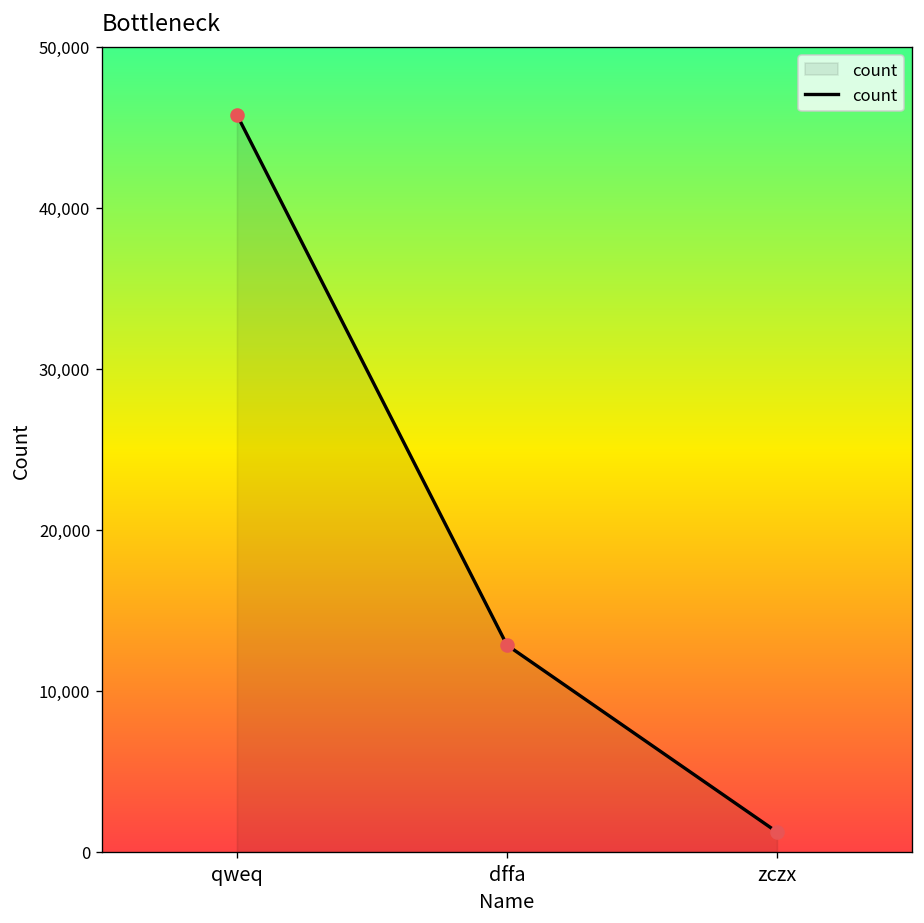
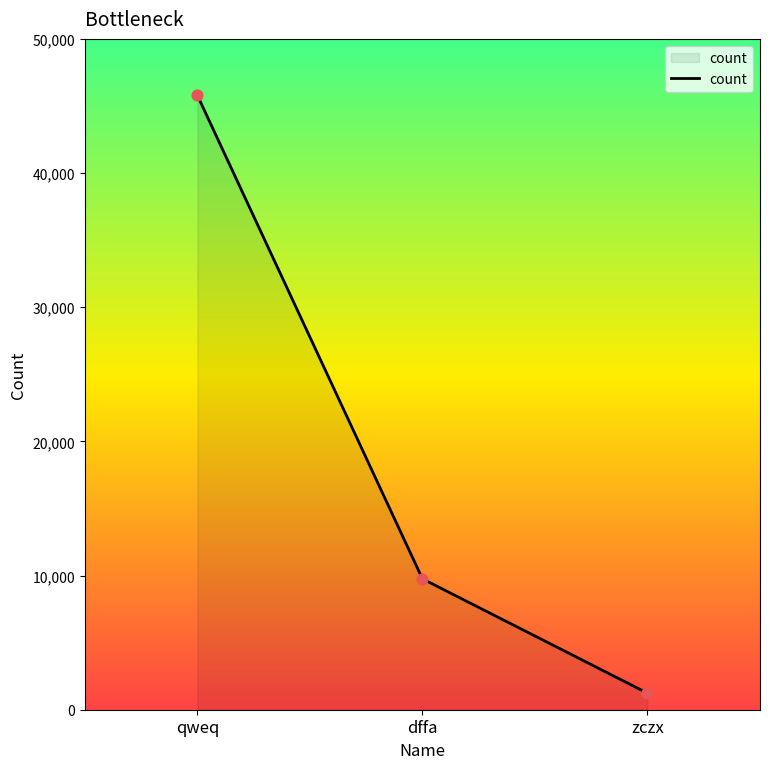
dffa: 12,800 -> 9,800
